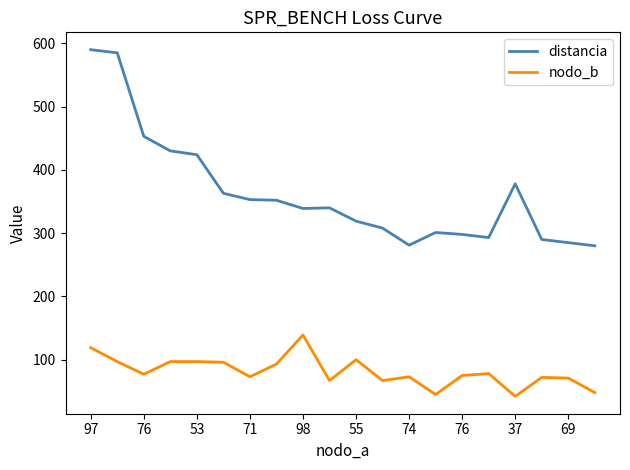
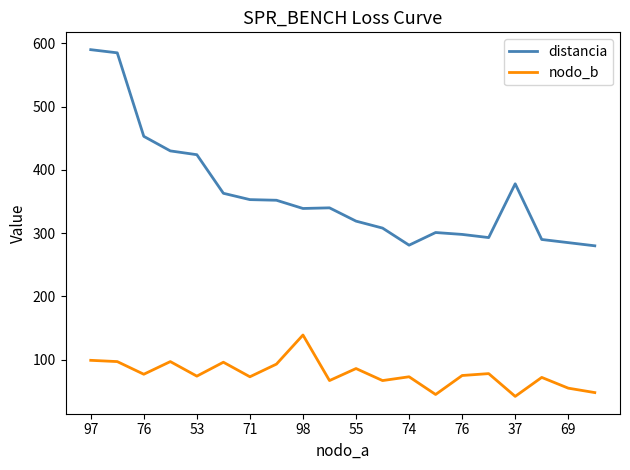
nodo_b, 97: 120 -> 100
nodo_b, 53: 100 -> 70
nodo_b, 55: 100 -> 90
nodo_b, 69: 70 -> 60
